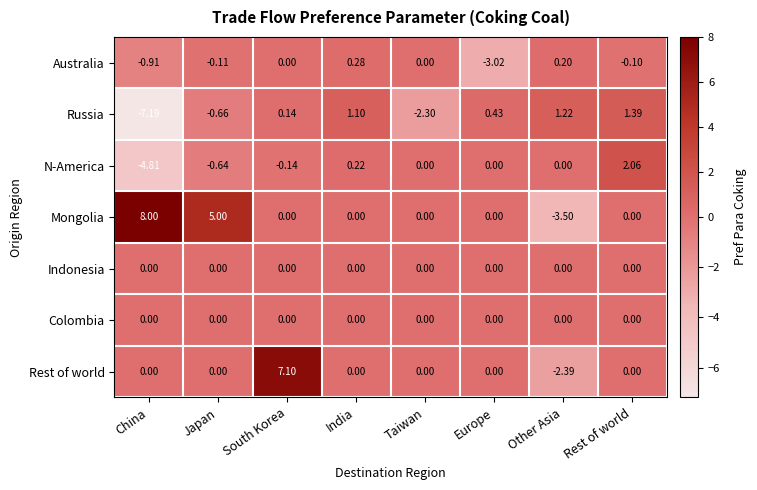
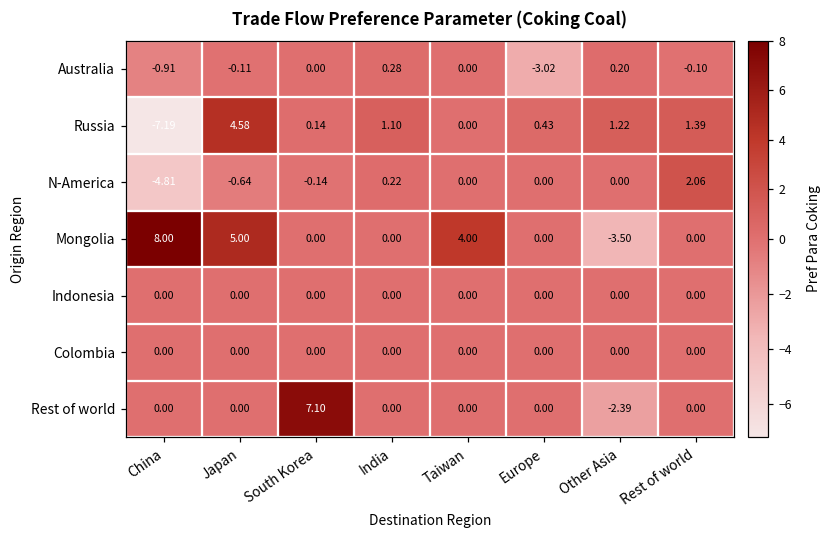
Russia, Japan: -0.66 -> 4.58
Russia, Taiwan: -2.30 -> 0.00
Mongolia, Taiwan: 0.00 -> 4.00
